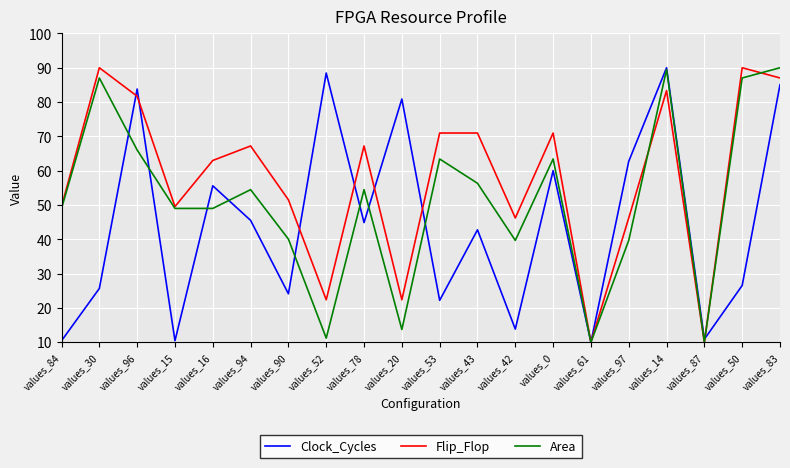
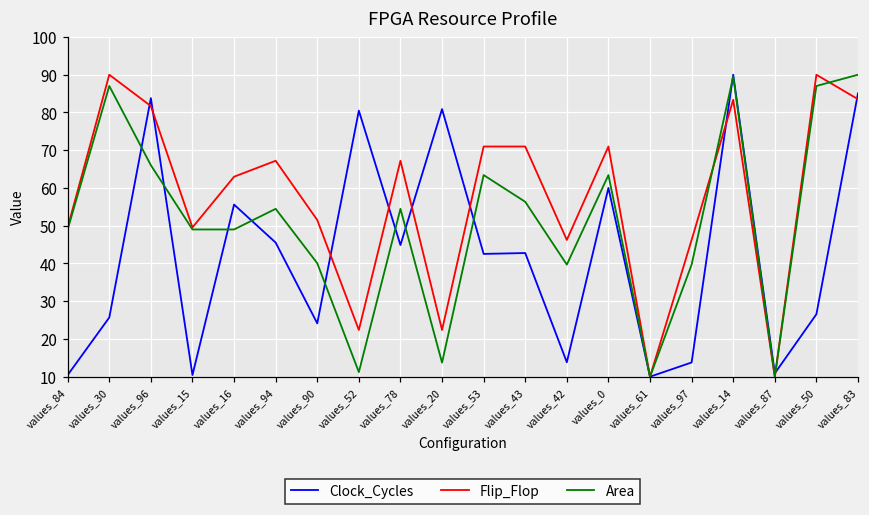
Clock_Cycles, values_52: 88 -> 80
Clock_Cycles, values_53: 22 -> 43
Clock_Cycles, values_97: 63 -> 14
Flip_Flop, values_83: 87 -> 84
